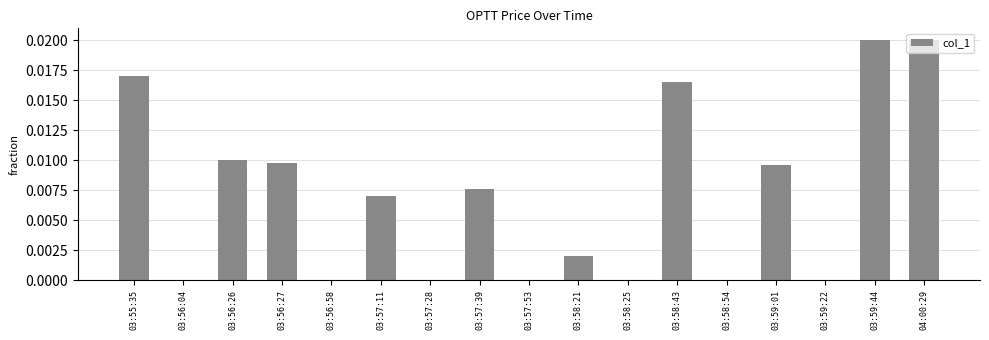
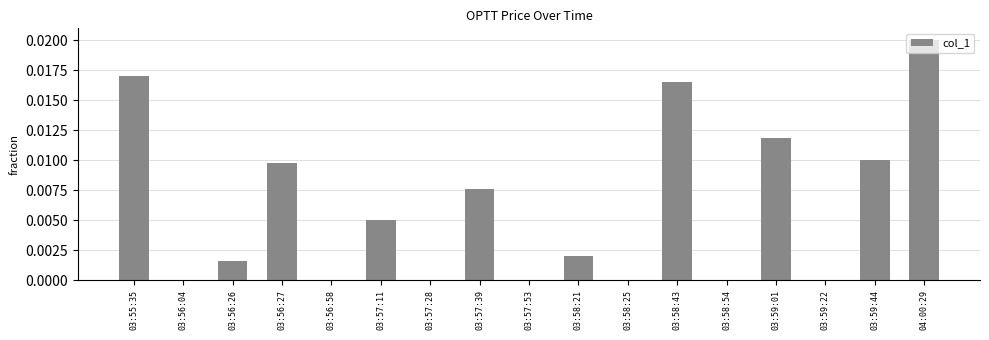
03:56:26: 0.0100 -> 0.0016
03:57:11: 0.0070 -> 0.0050
03:59:01: 0.0096 -> 0.0119
03:59:44: 0.0200 -> 0.0100
